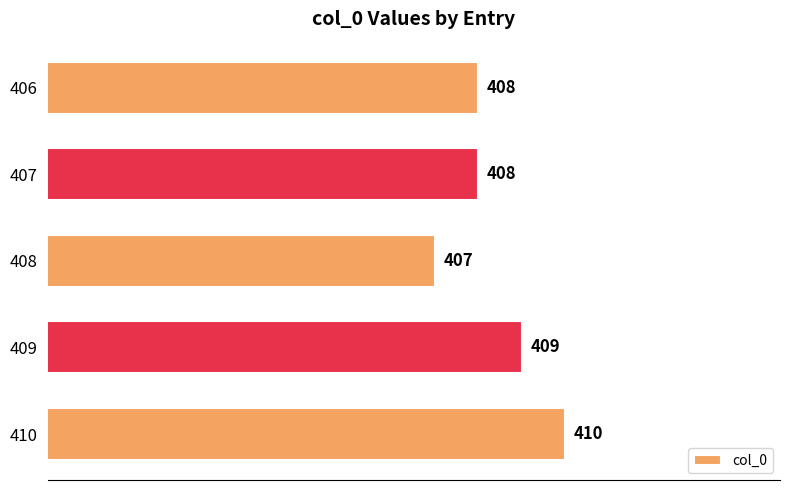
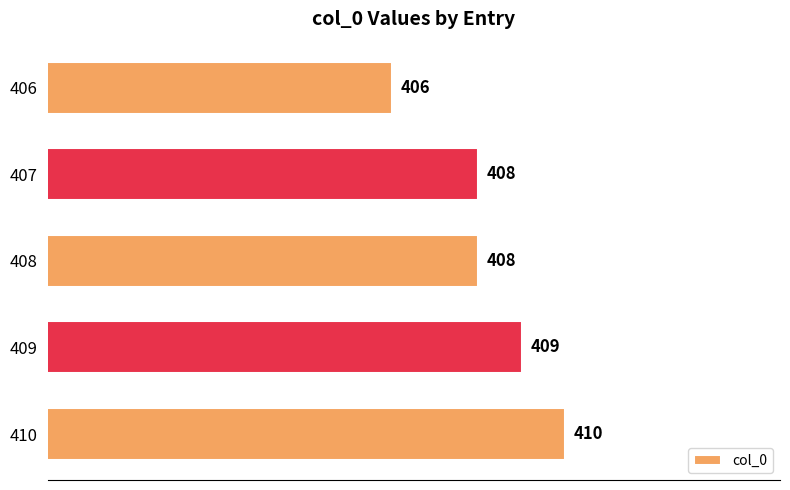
406: 408 -> 406
408: 407 -> 408
